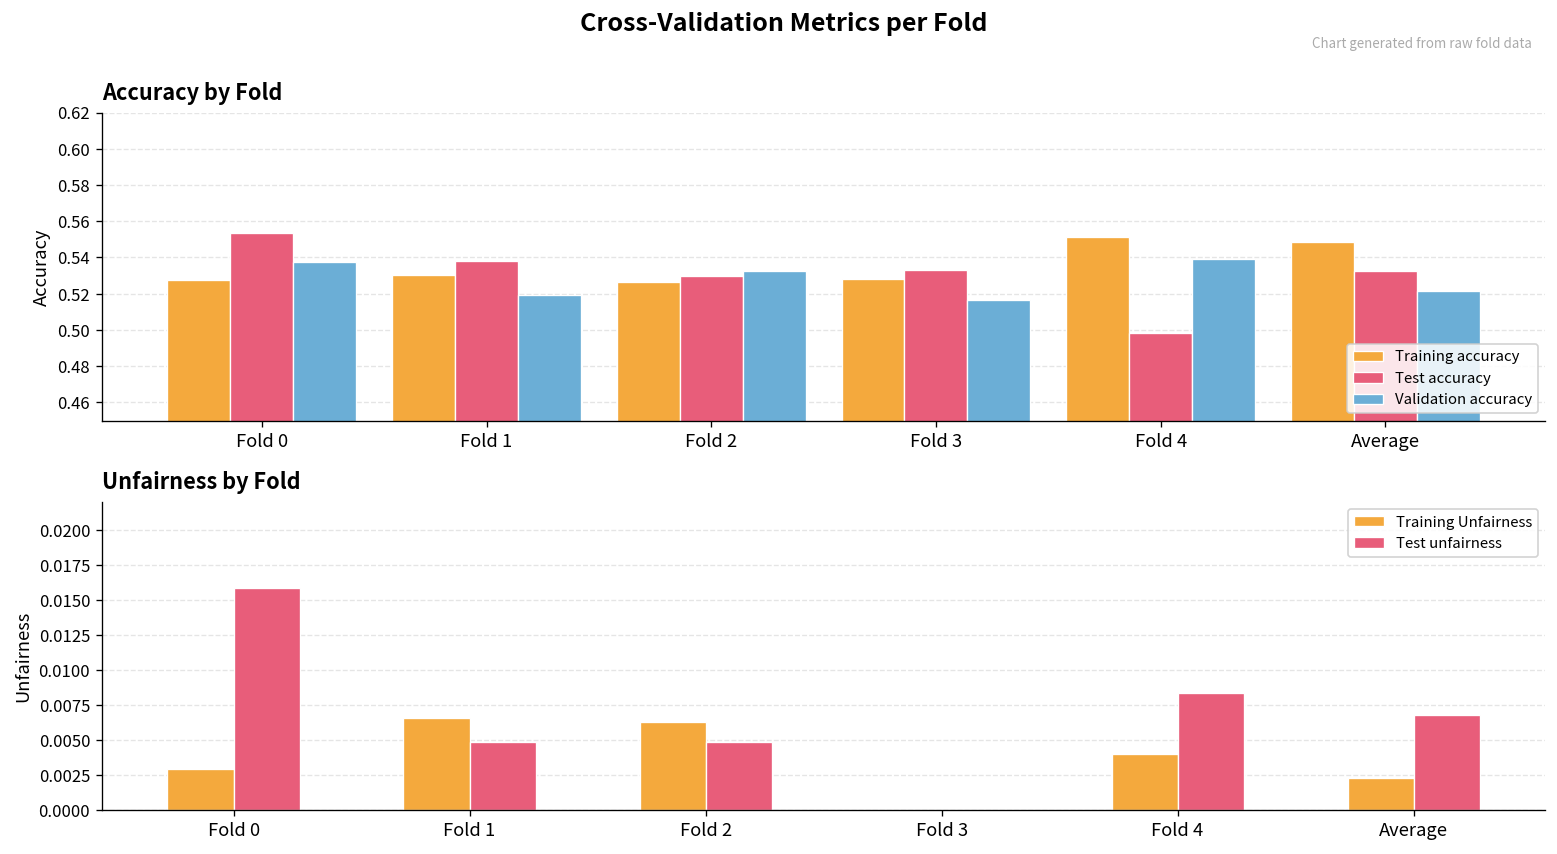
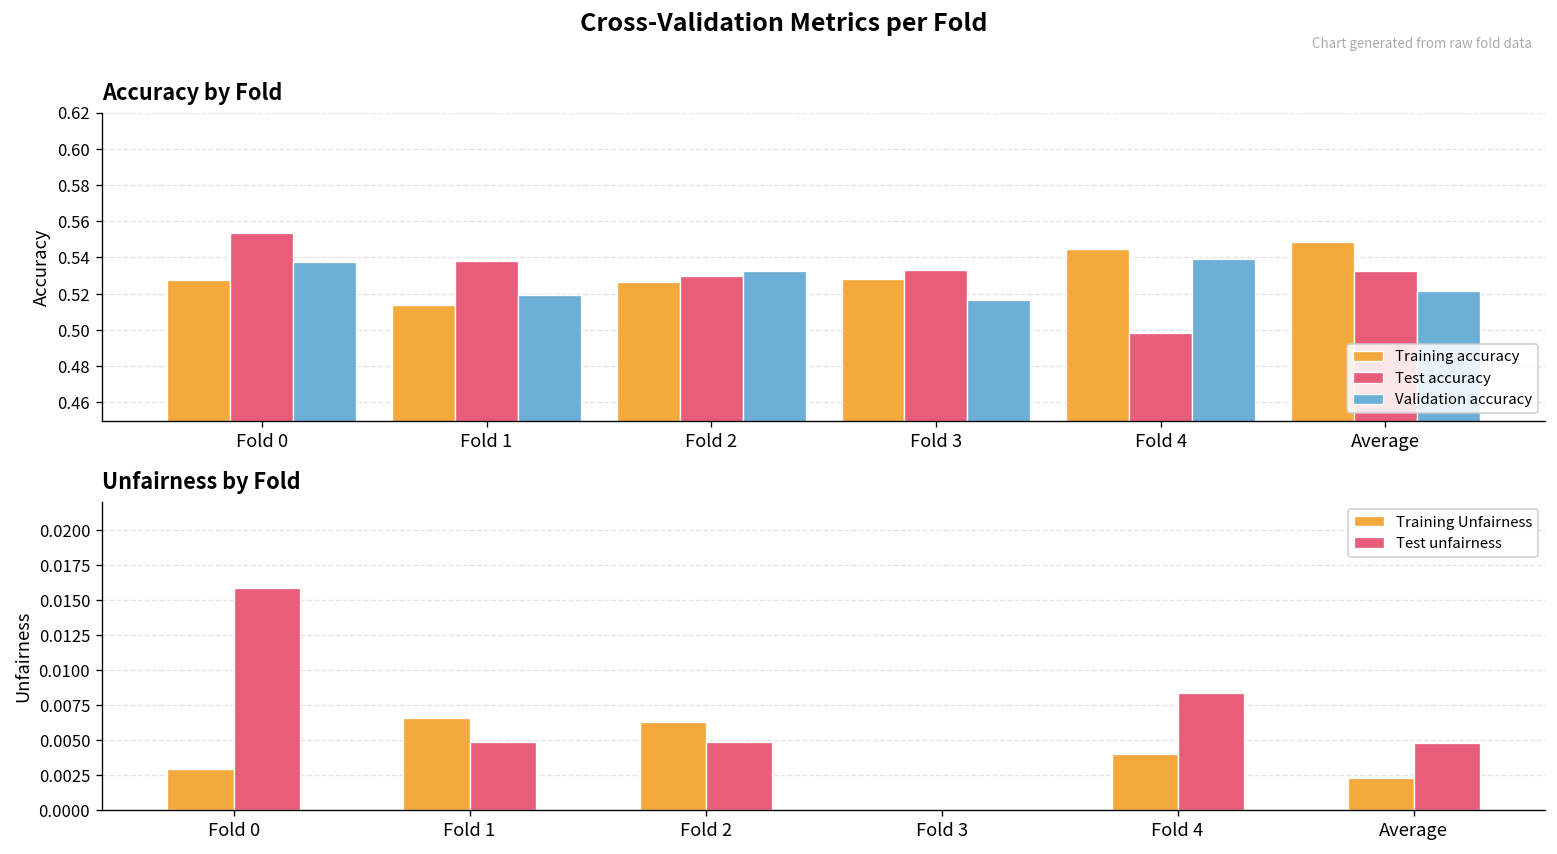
Accuracy by Fold, Training accuracy, Fold 1: 0.531 -> 0.514
Accuracy by Fold, Training accuracy, Fold 4: 0.551 -> 0.545
Unfairness by Fold, Test unfairness, Average: 0.0068 -> 0.0047
